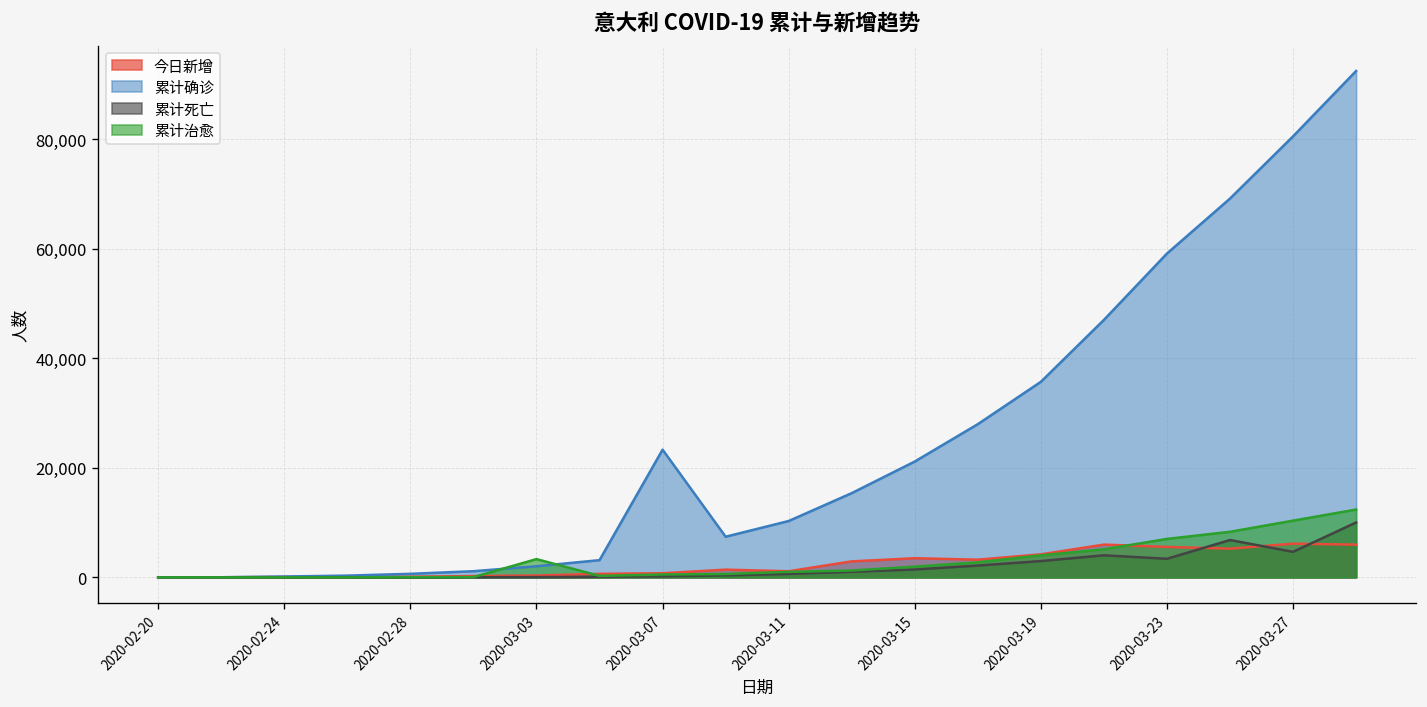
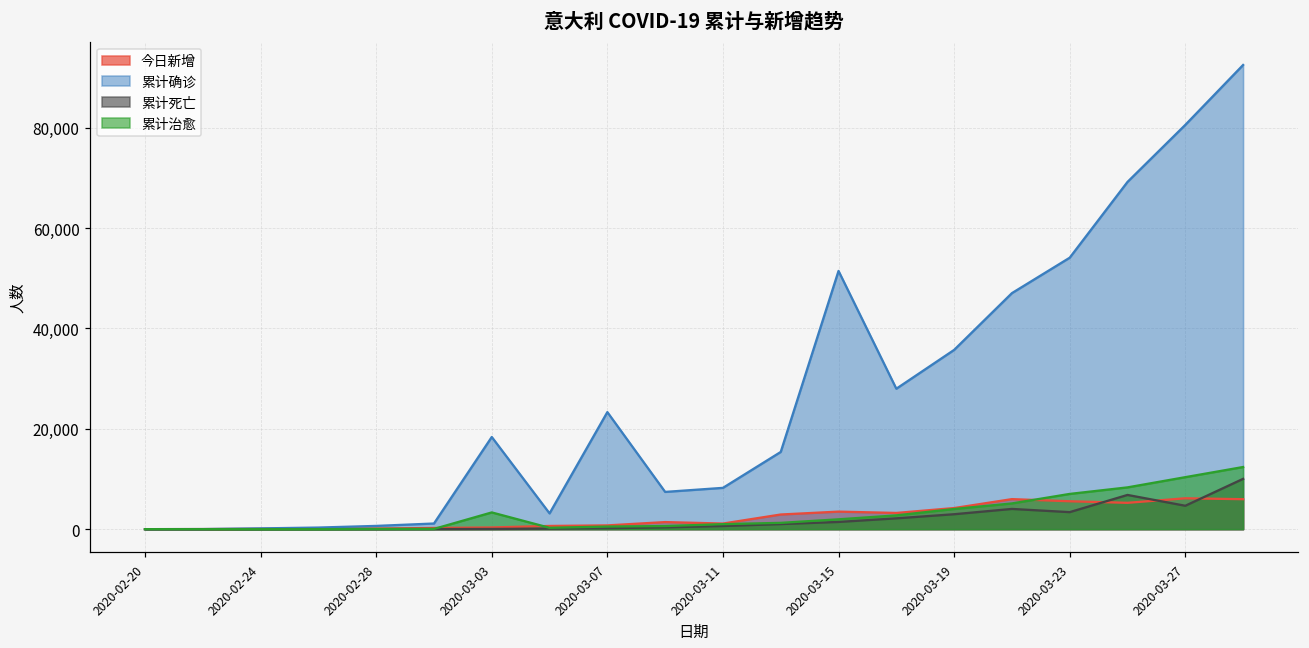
累计确诊, 2020-03-03: 2,000 -> 18,000
累计确诊, 2020-03-11: 10,000 -> 8,000
累计确诊, 2020-03-15: 21,000 -> 51,000
累计确诊, 2020-03-23: 59,000 -> 54,000
